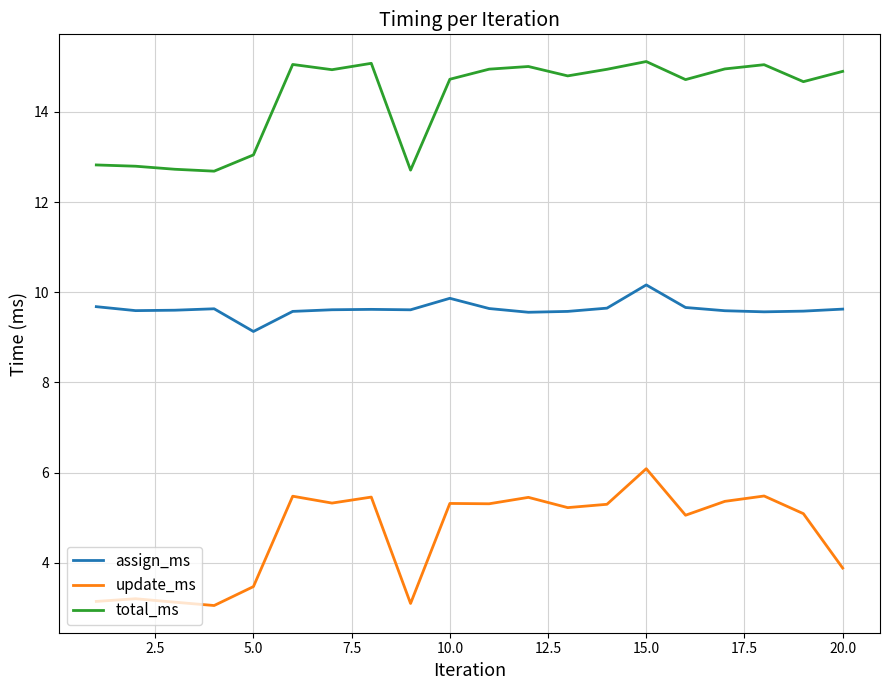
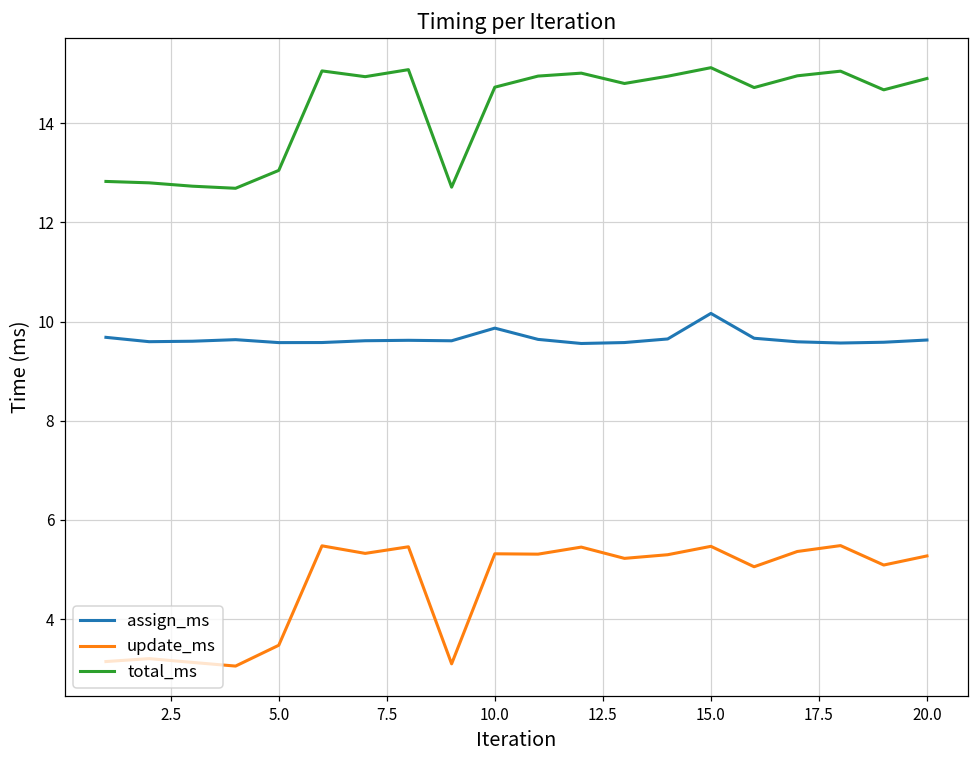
assign_ms, 5.0: 9.1 -> 9.6
update_ms, 15.0: 6.1 -> 5.5
update_ms, 20.0: 3.9 -> 5.3
